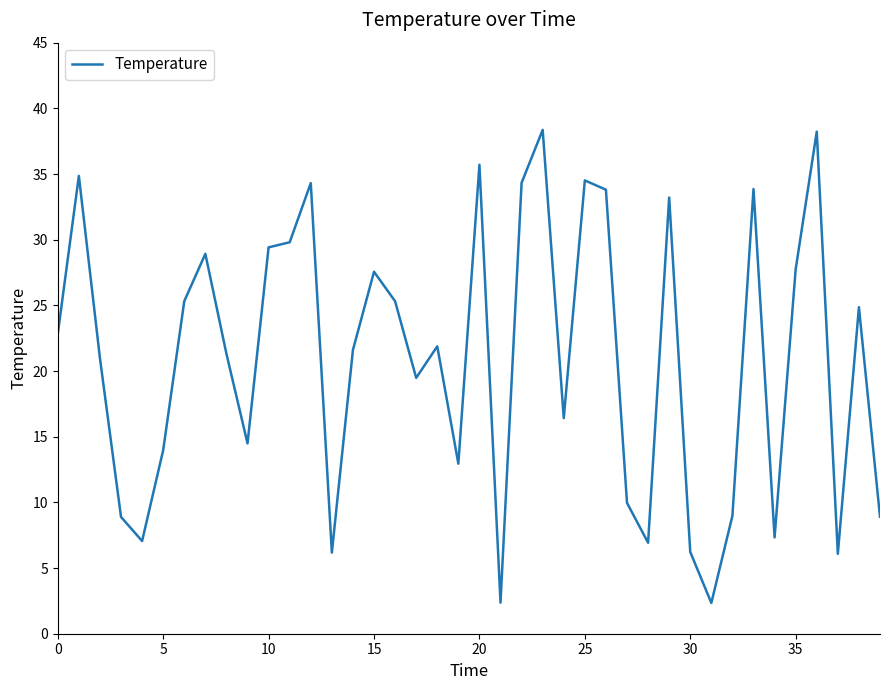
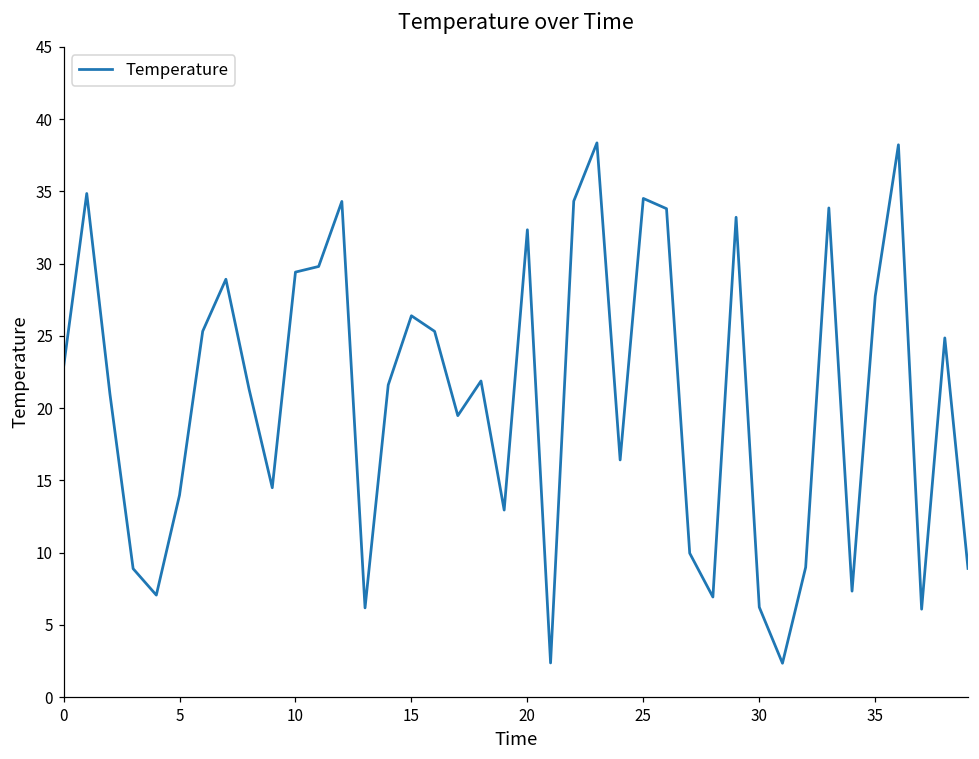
15: 27.6 -> 26.4
20: 35.7 -> 32.3
